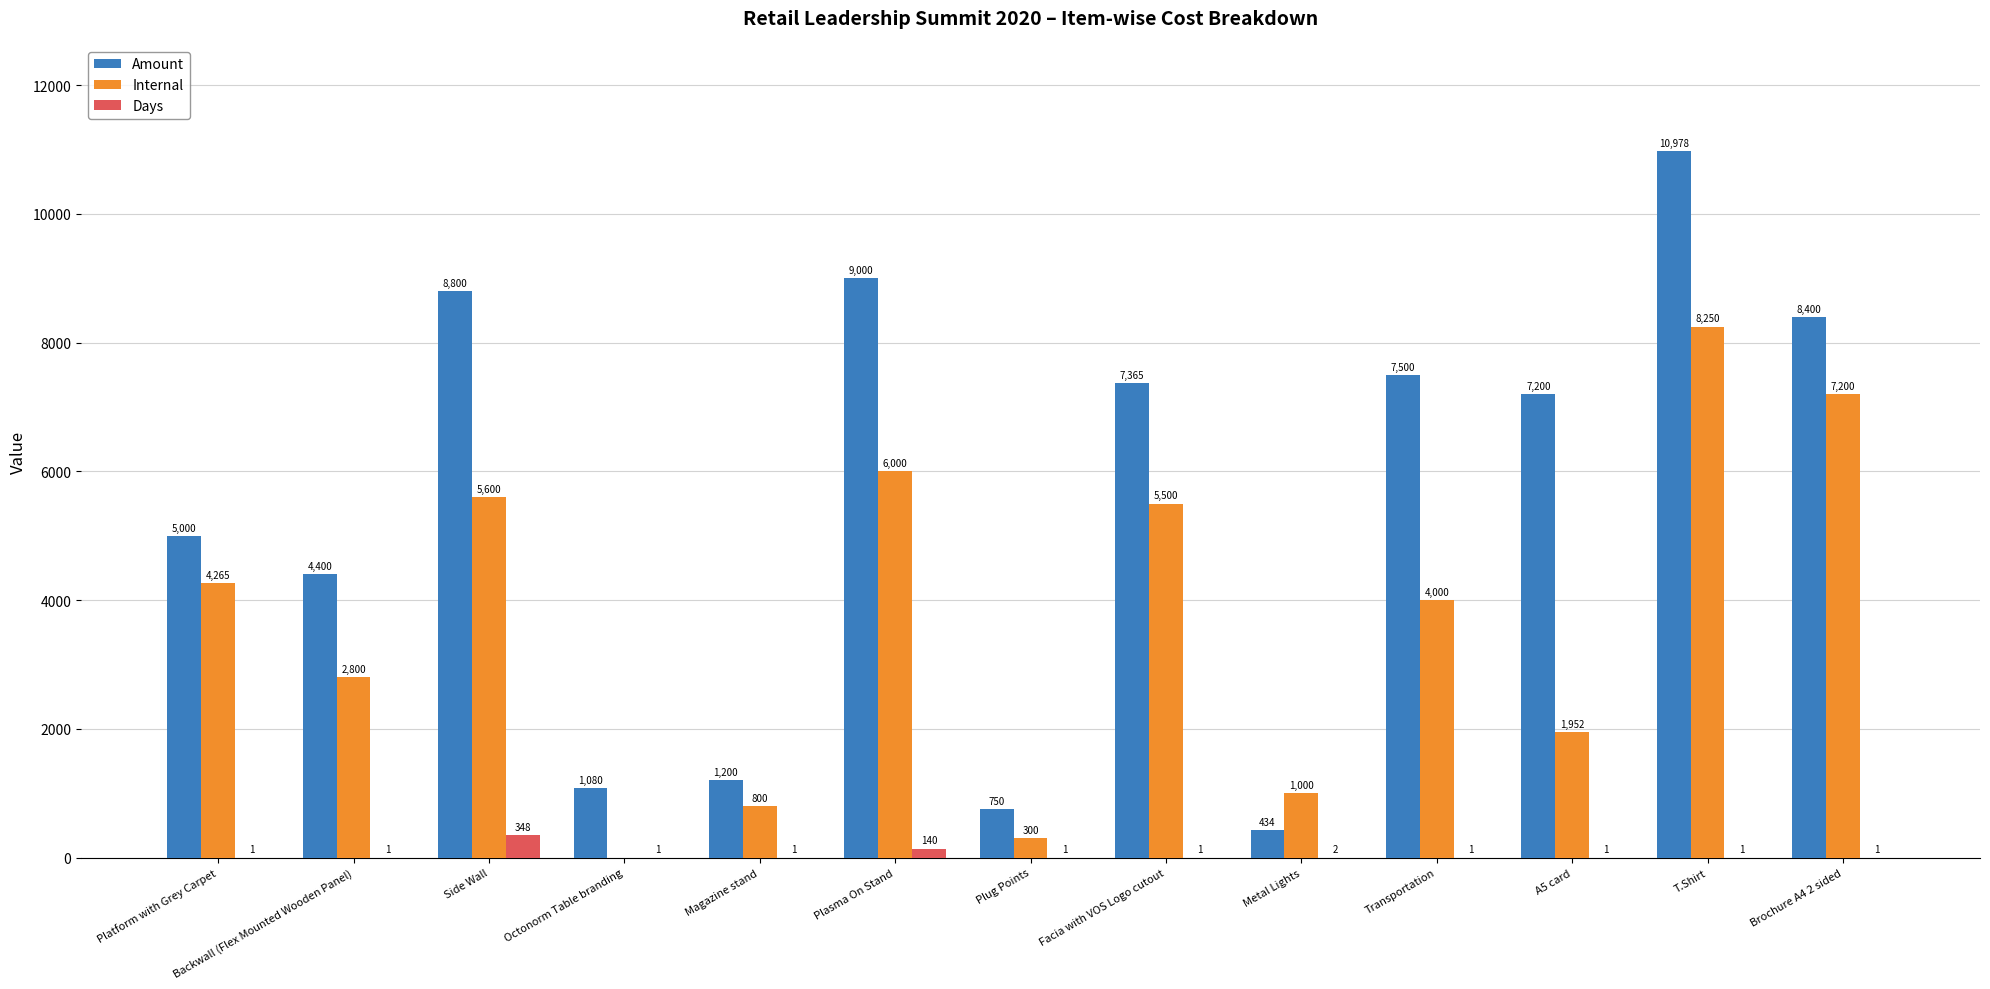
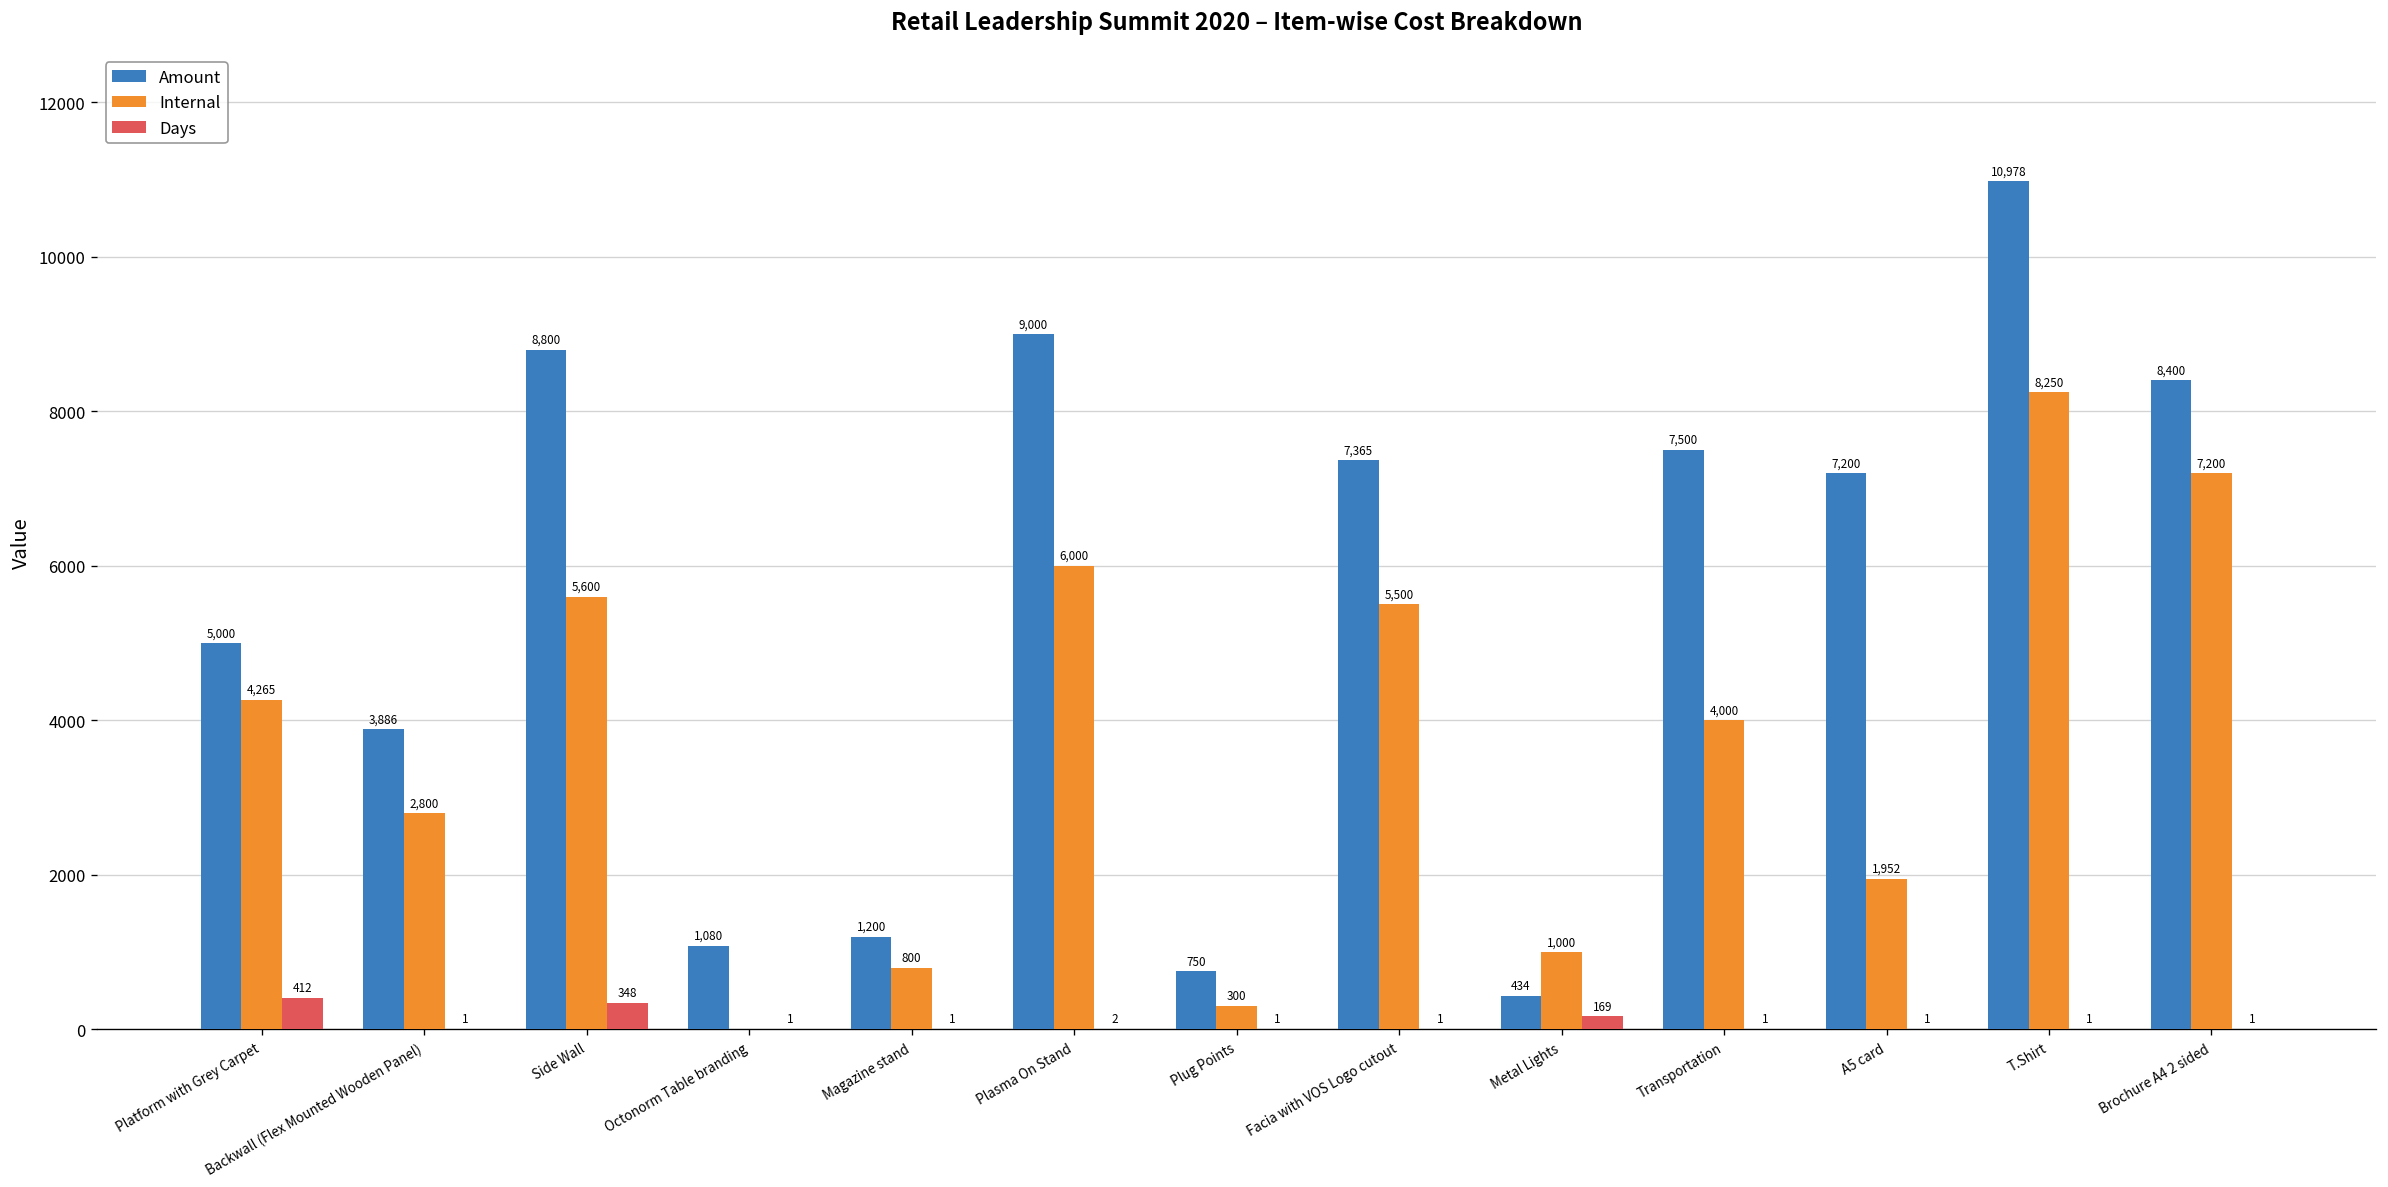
Days, Platform with Grey Carpet: 1 -> 412
Amount, Backwall (Flex Mounted Wooden Panel): 4,400 -> 3,886
Days, Plasma On Stand: 140 -> 2
Days, Metal Lights: 2 -> 169
